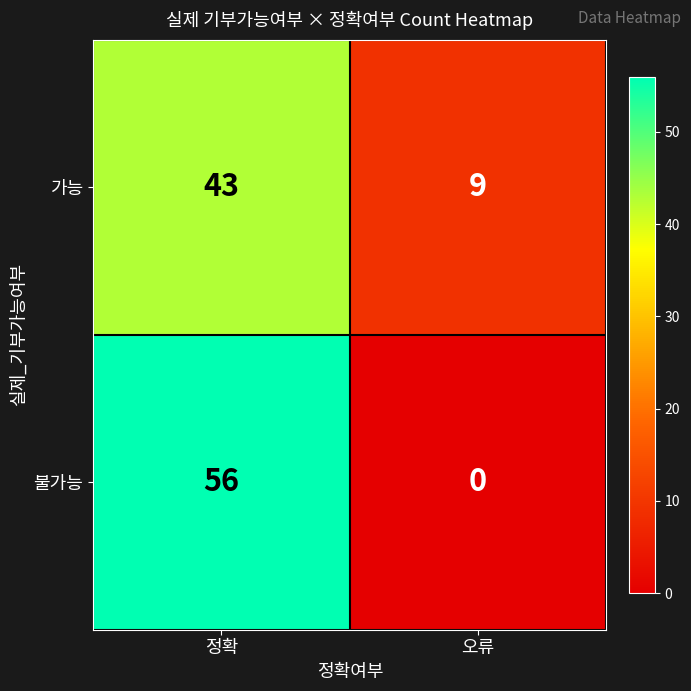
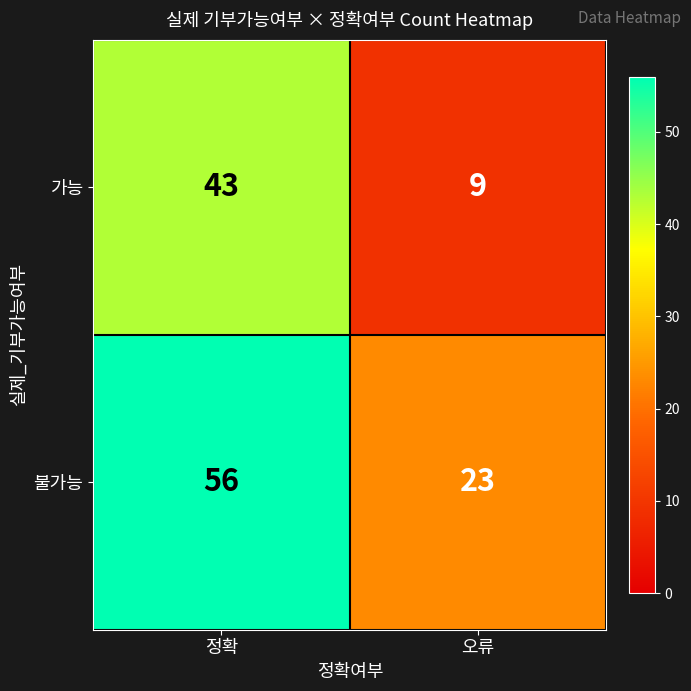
불가능, 오류: 0 -> 23
